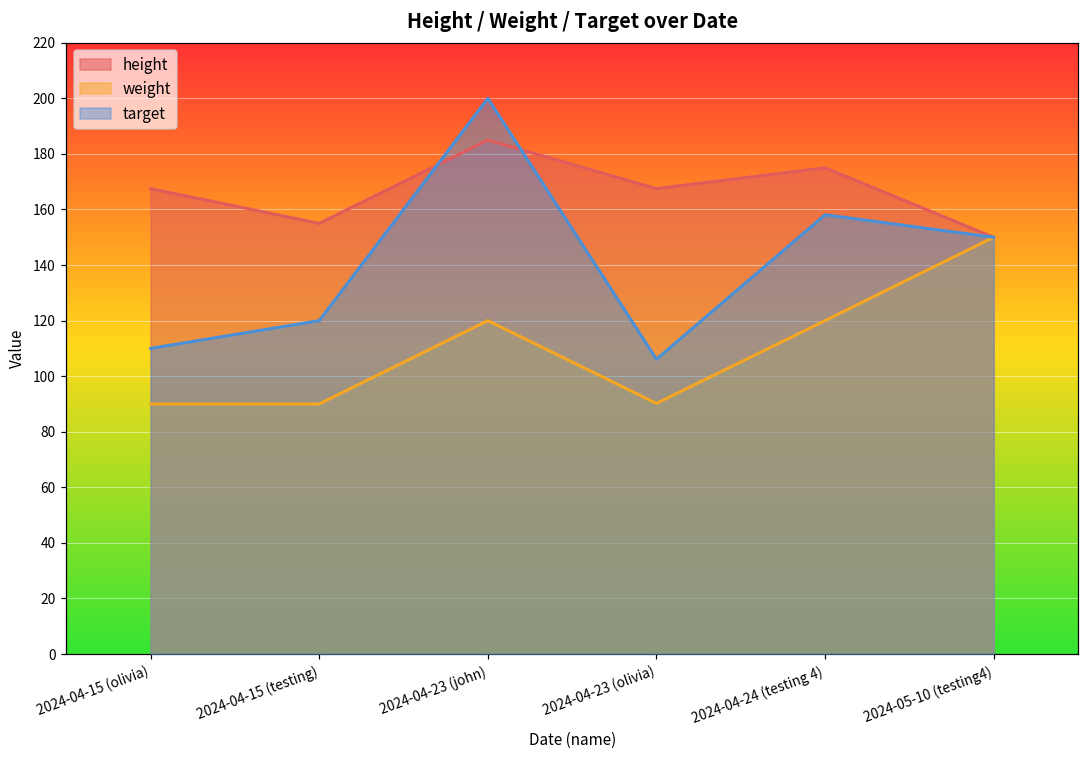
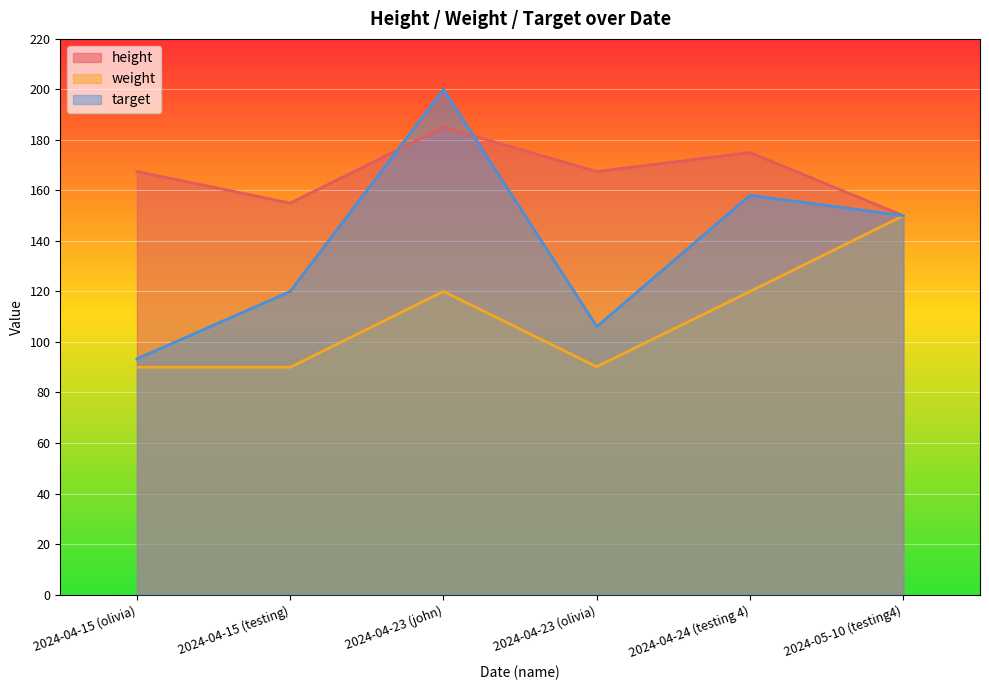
target, 2024-04-15 (olivia): 110 -> 93
